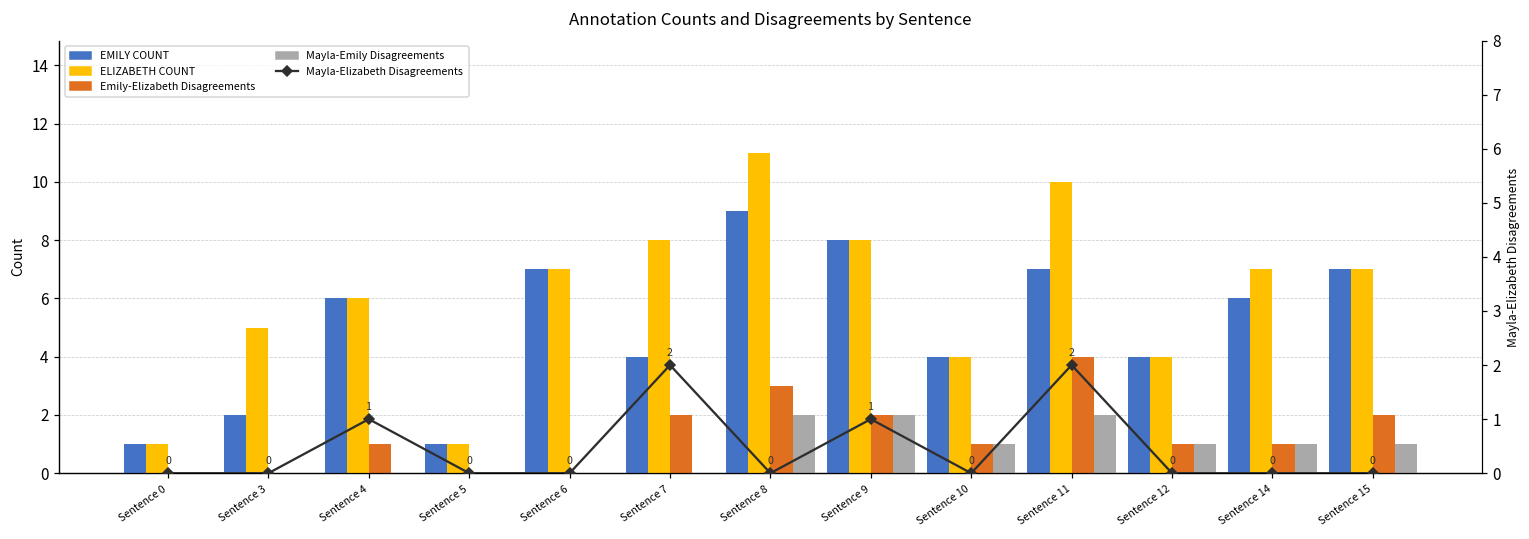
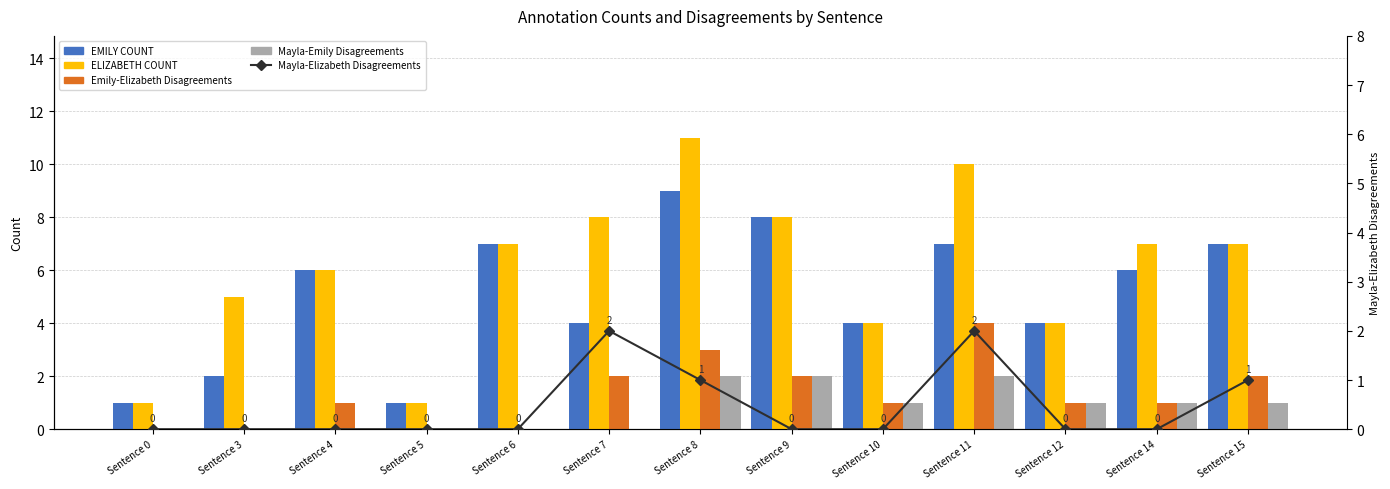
Mayla-Elizabeth Disagreements, Sentence 4: 1 -> 0
Mayla-Elizabeth Disagreements, Sentence 8: 0 -> 1
Mayla-Elizabeth Disagreements, Sentence 9: 1 -> 0
Mayla-Elizabeth Disagreements, Sentence 15: 0 -> 1
